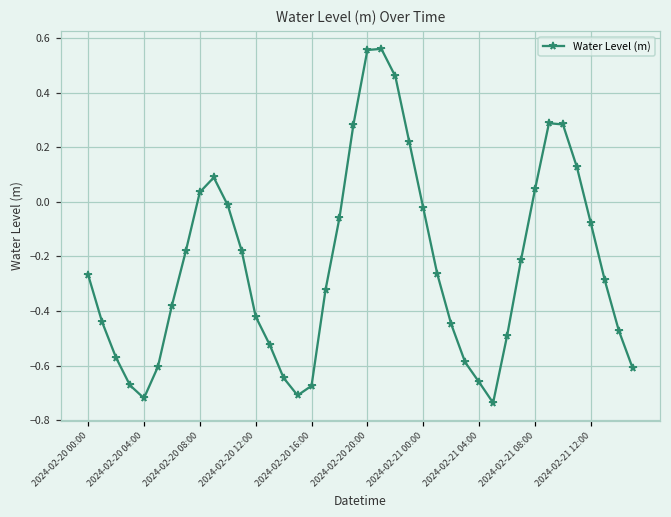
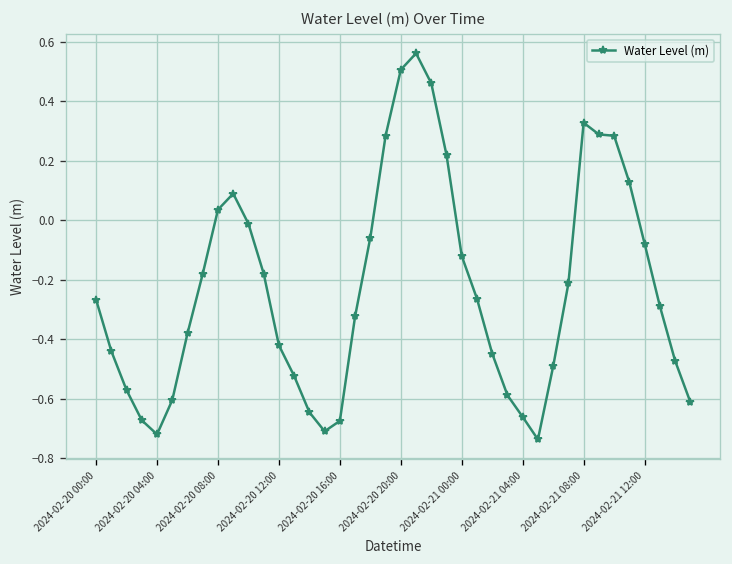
2024-02-20 20:00: 0.56 -> 0.51
2024-02-21 00:00: -0.02 -> -0.12
2024-02-21 08:00: 0.05 -> 0.33
